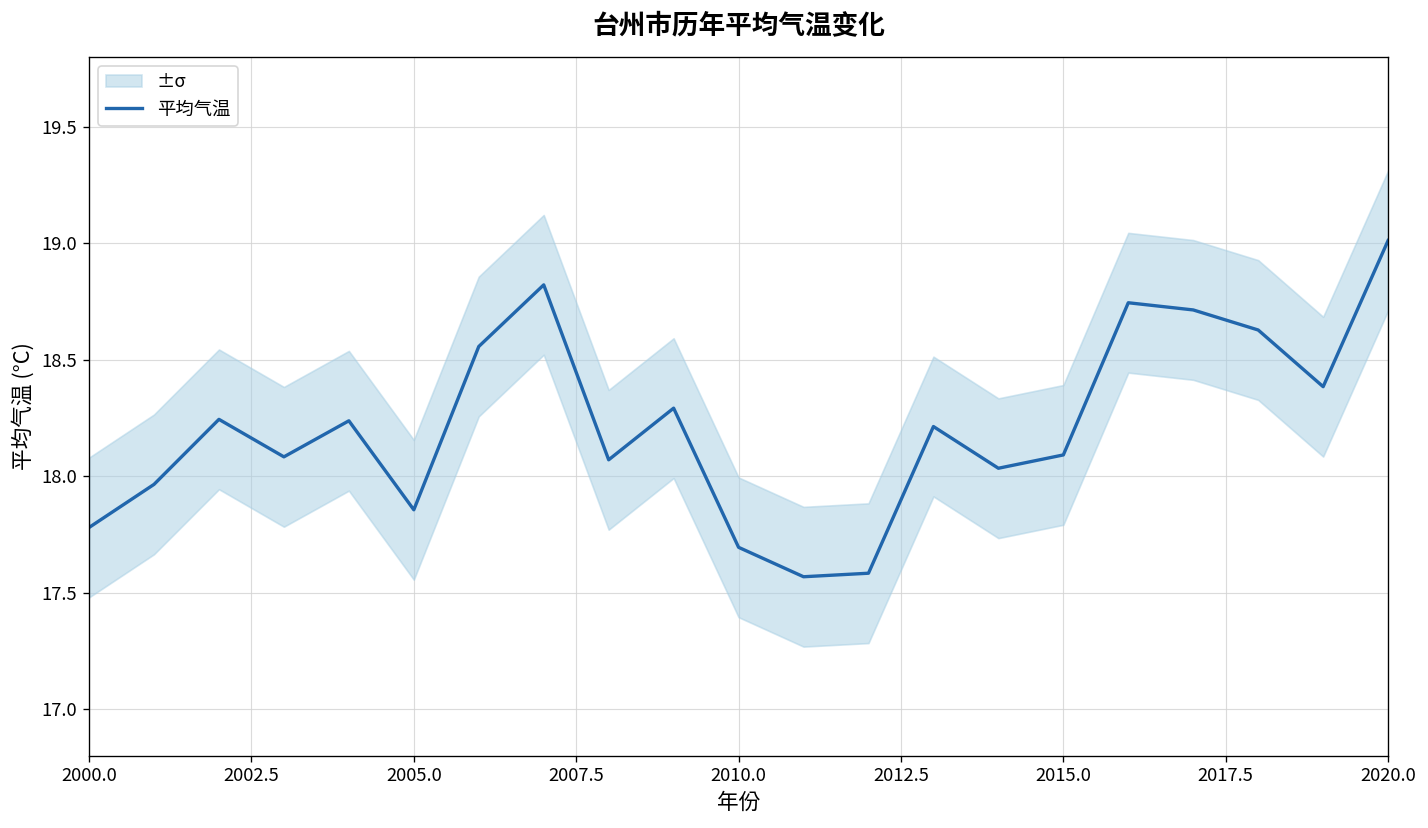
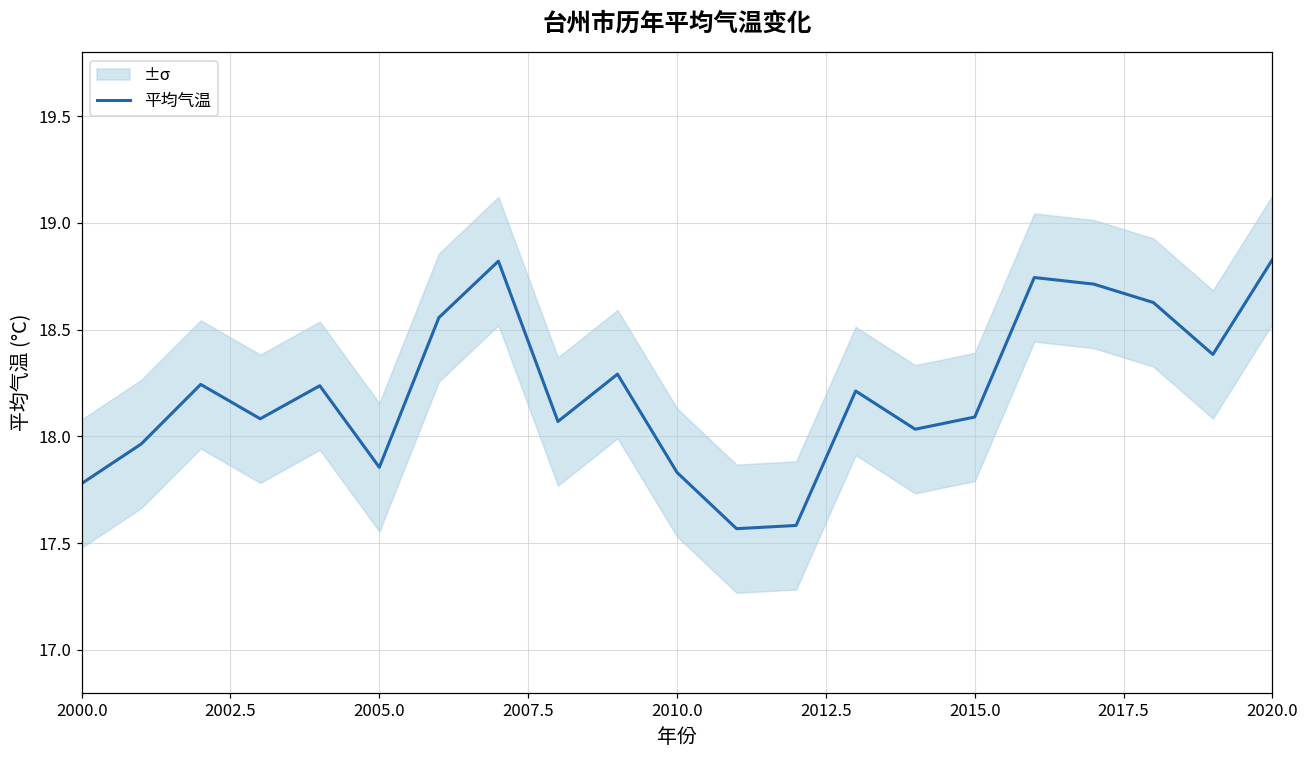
平均气温, 2010.0: 17.69 -> 17.83
平均气温, 2020.0: 19.01 -> 18.83
